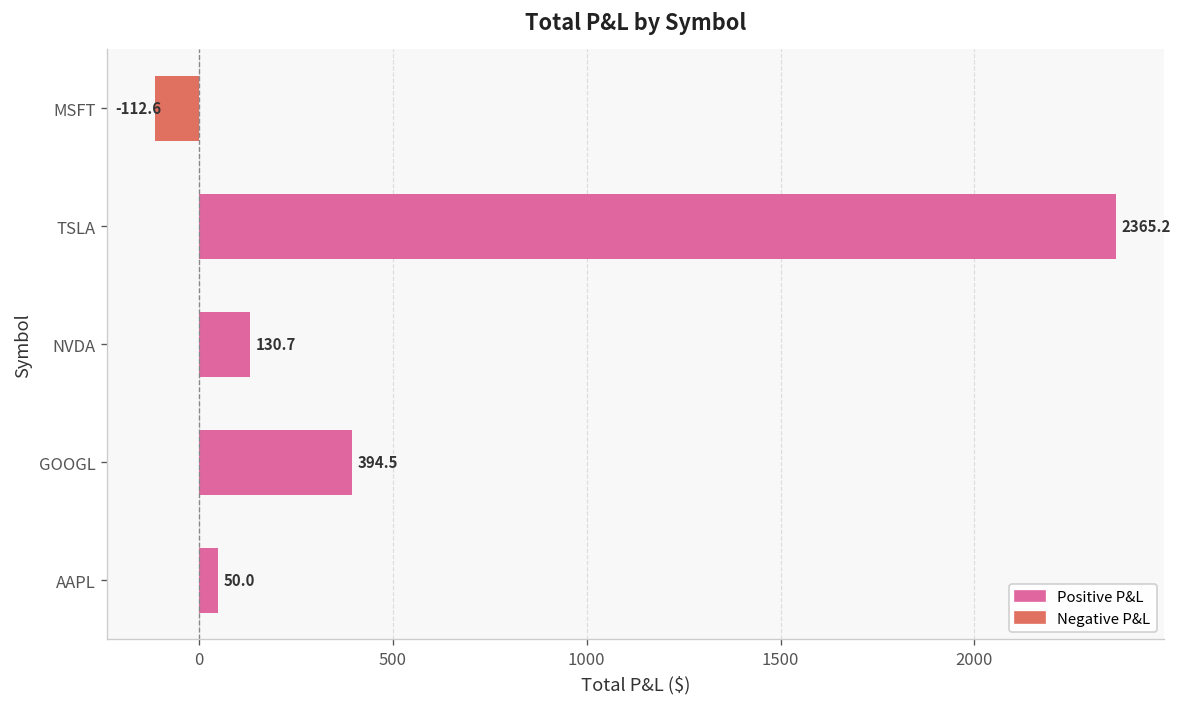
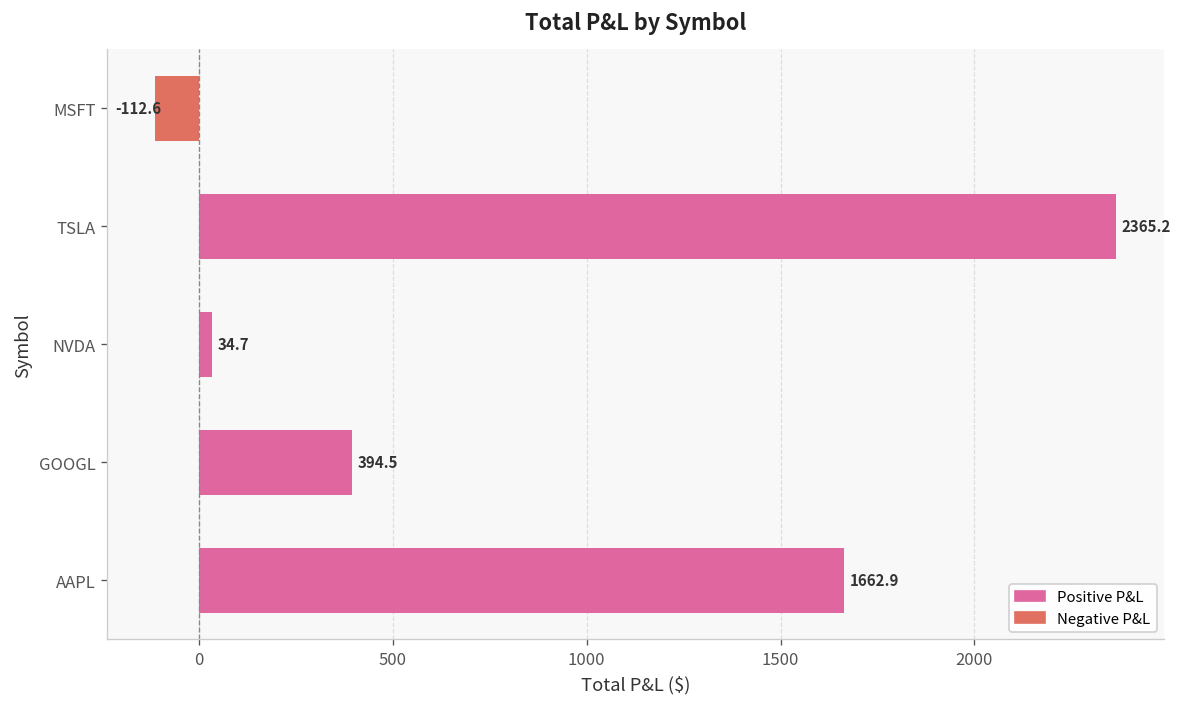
NVDA: 130.7 -> 34.7
AAPL: 50.0 -> 1662.9
